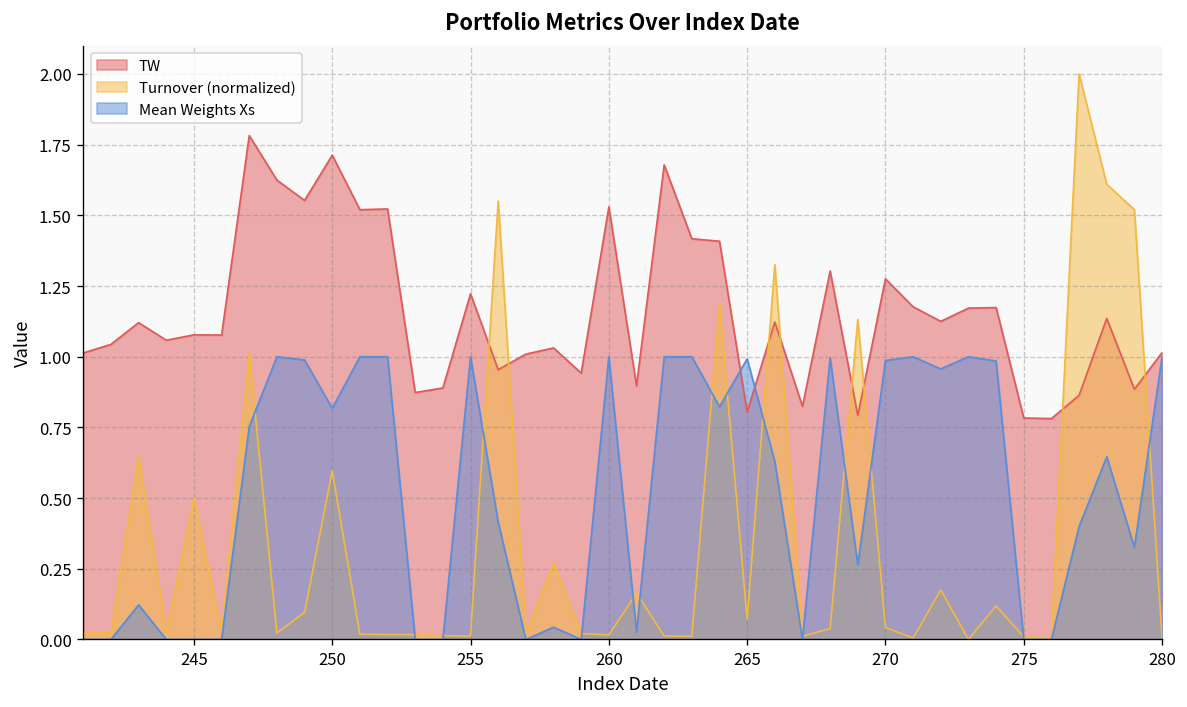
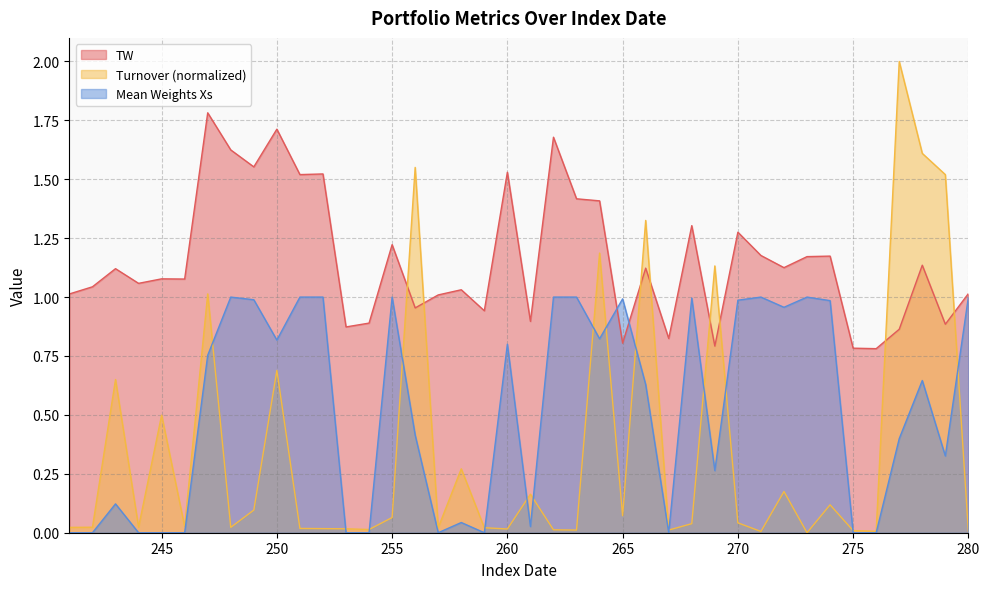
Turnover (normalized), 250: 0.60 -> 0.69
Turnover (normalized), 255: 0.01 -> 0.06
Mean Weights Xs, 260: 1.0 -> 0.8
